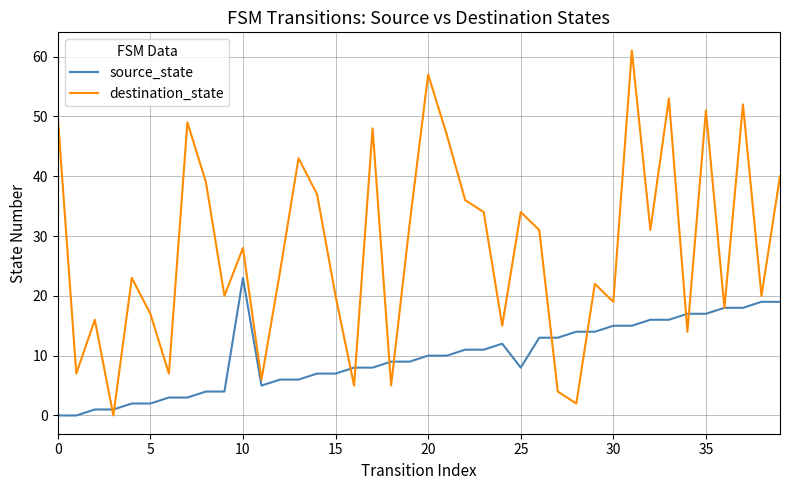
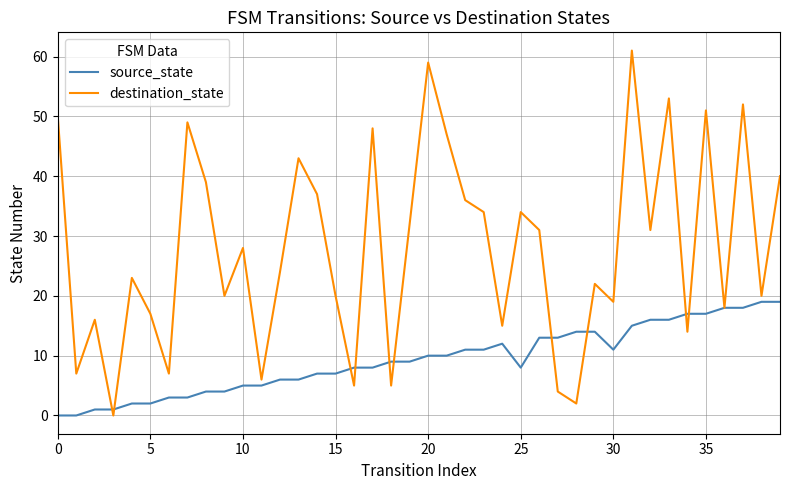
source_state, 10: 23 -> 5
destination_state, 20: 57 -> 59
source_state, 30: 15 -> 11
